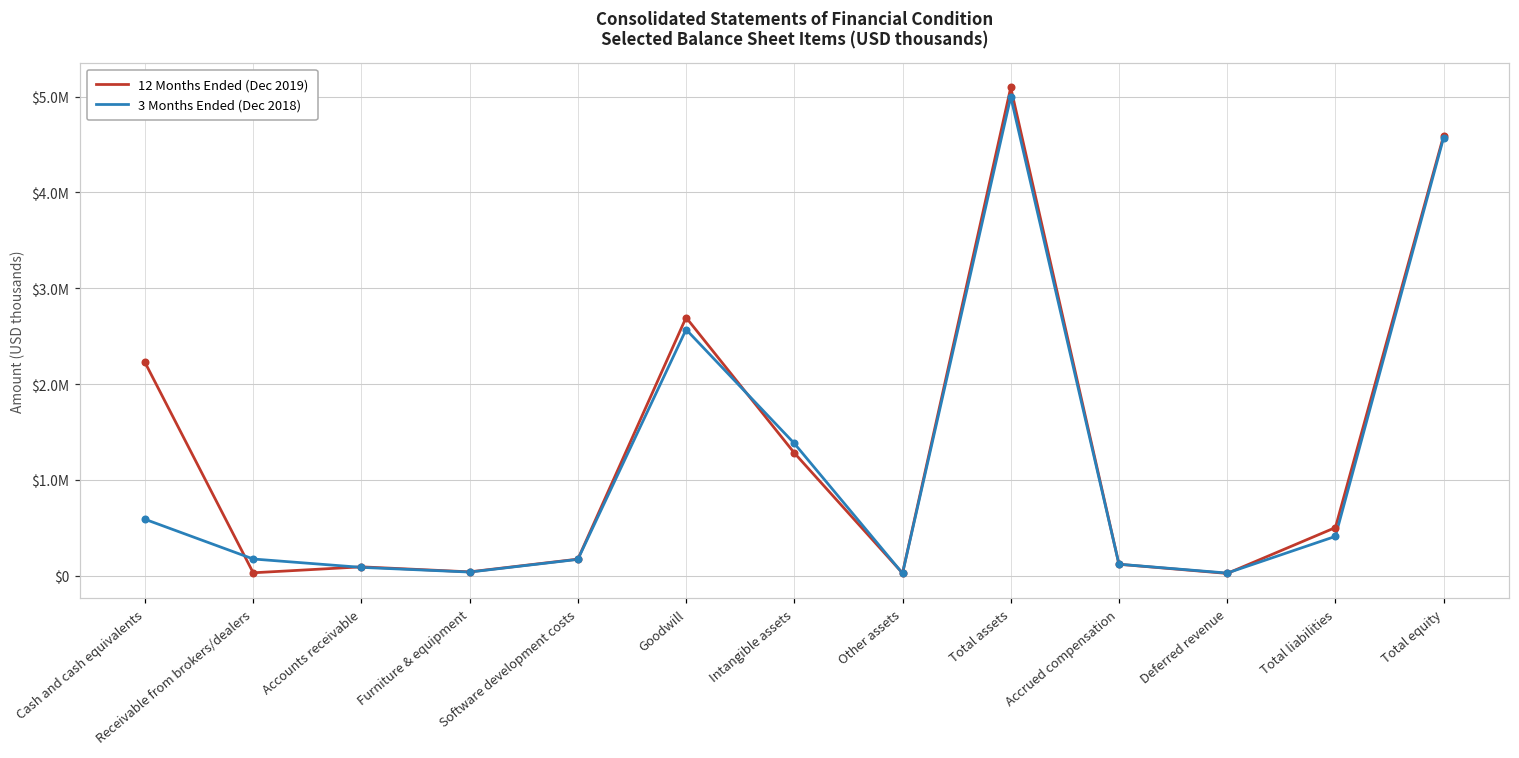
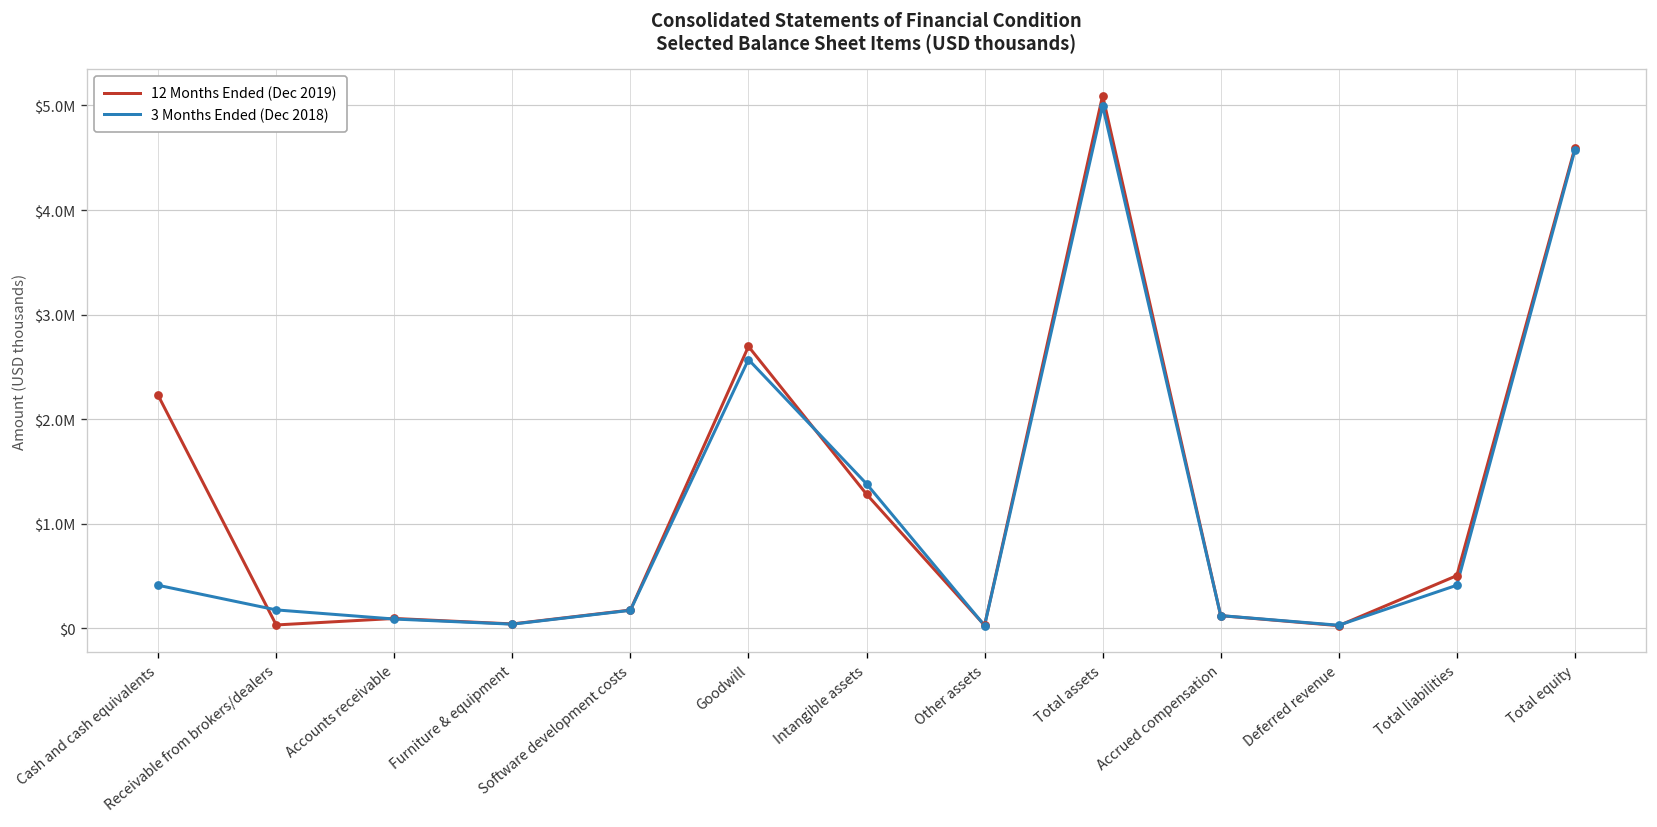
3 Months Ended (Dec 2018), Cash and cash equivalents: $600000 -> $400000
